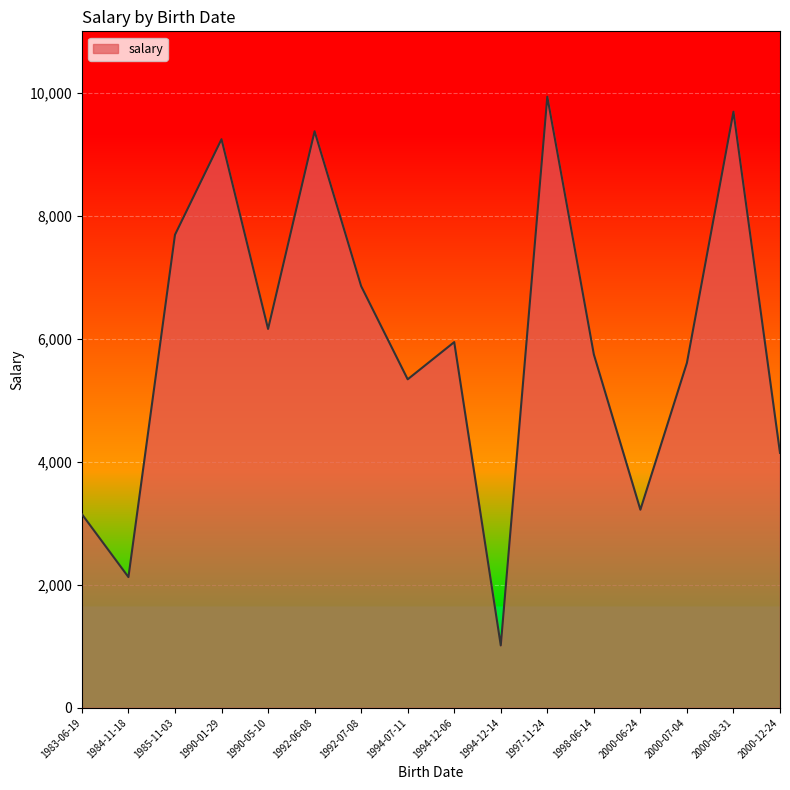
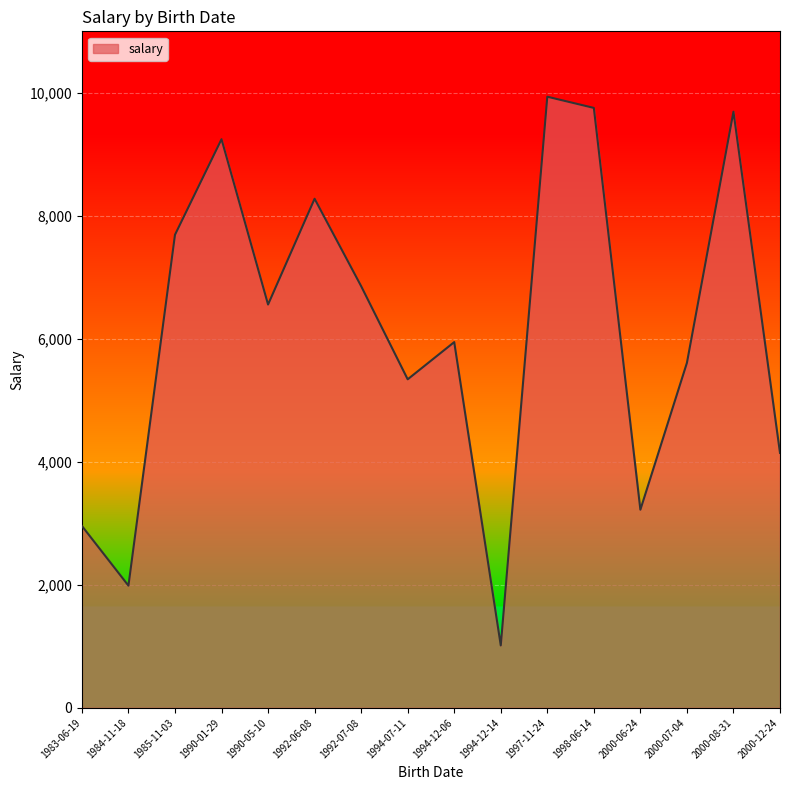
1983-06-19: 3,100 -> 3,000
1984-11-18: 2,100 -> 2,000
1990-05-10: 6,200 -> 6,600
1992-06-08: 9,400 -> 8,300
1998-06-14: 5,700 -> 9,800
